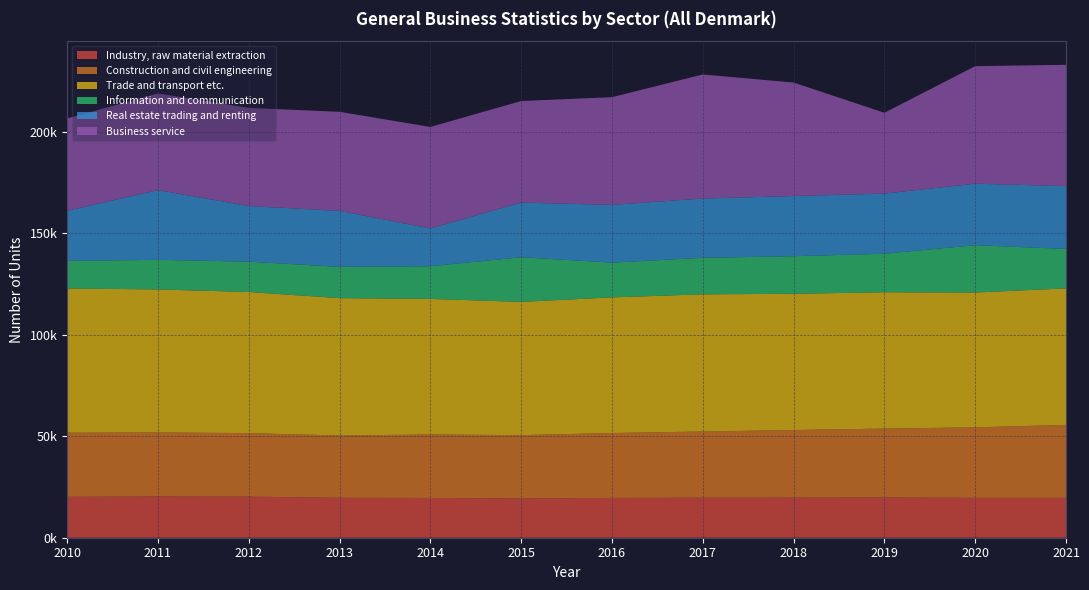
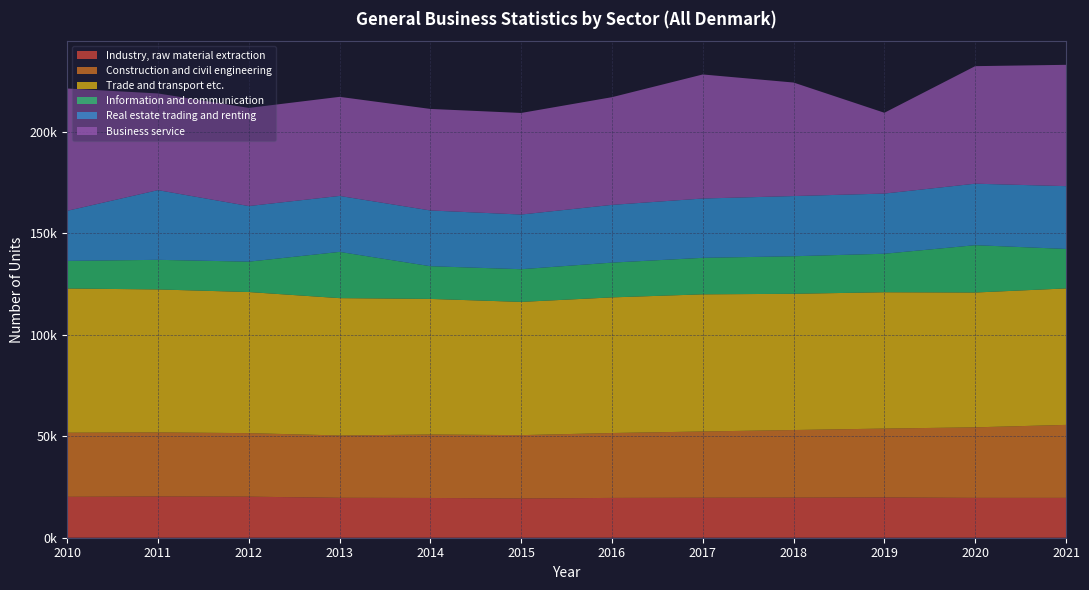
Business service, 2010: 46000 -> 60000
Information and communication, 2013: 15000 -> 23000
Real estate trading and renting, 2014: 19000 -> 27000
Information and communication, 2015: 22000 -> 16000
